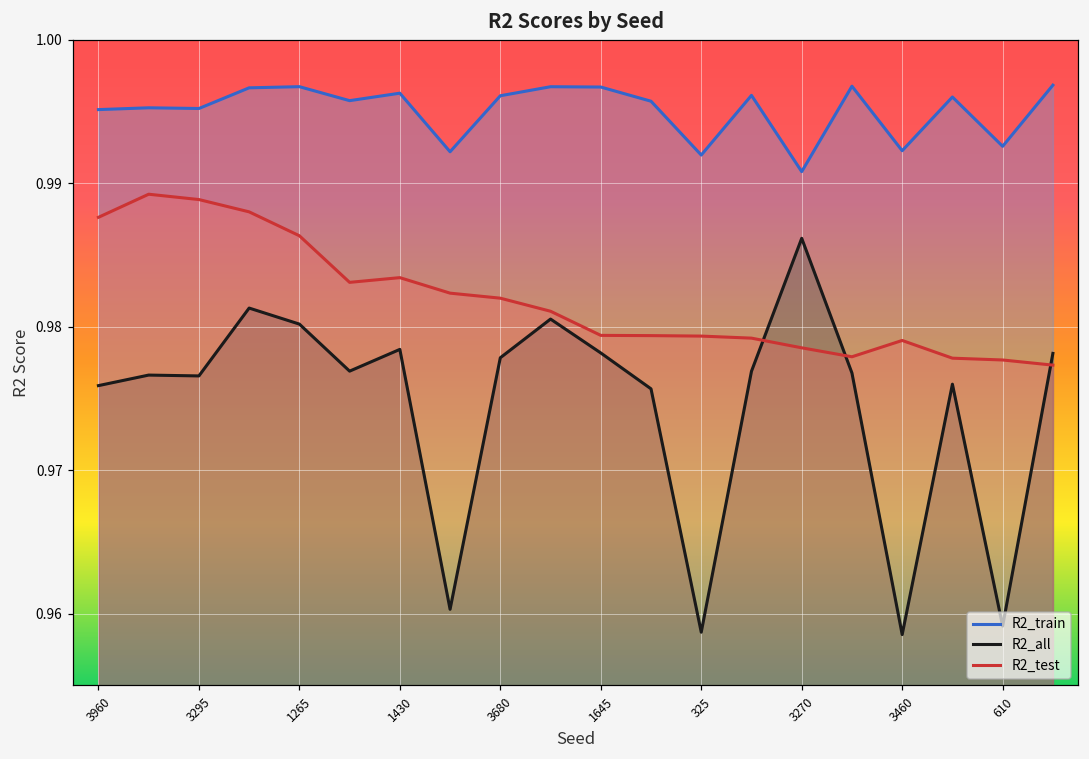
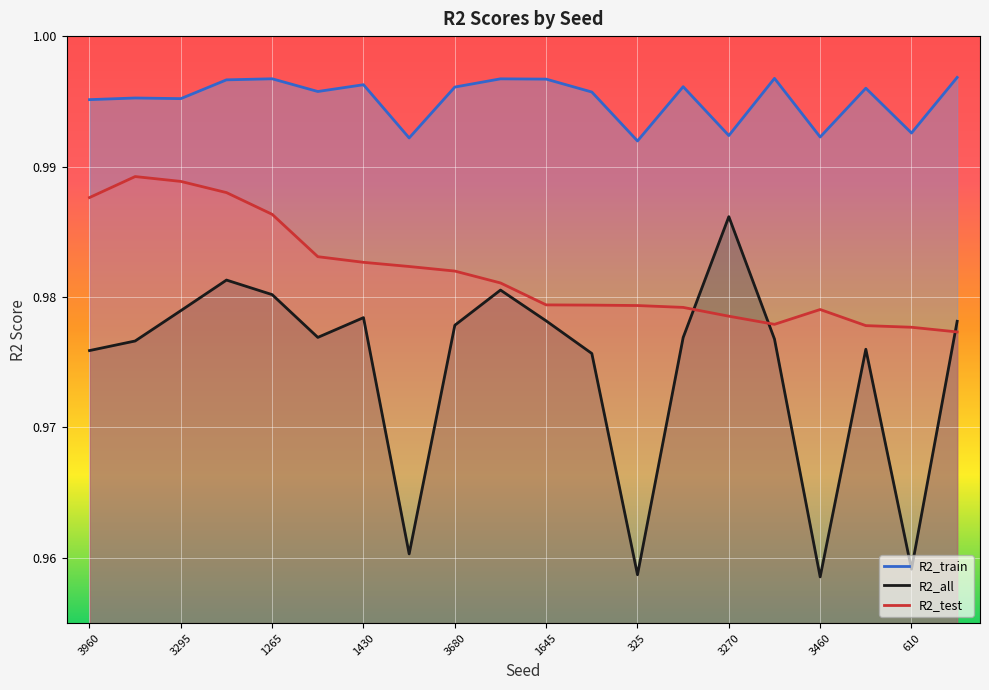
R2_all, 3295: 0.9766 -> 0.9790
R2_test, 1430: 0.9834 -> 0.9827
R2_train, 3270: 0.9908 -> 0.9924
